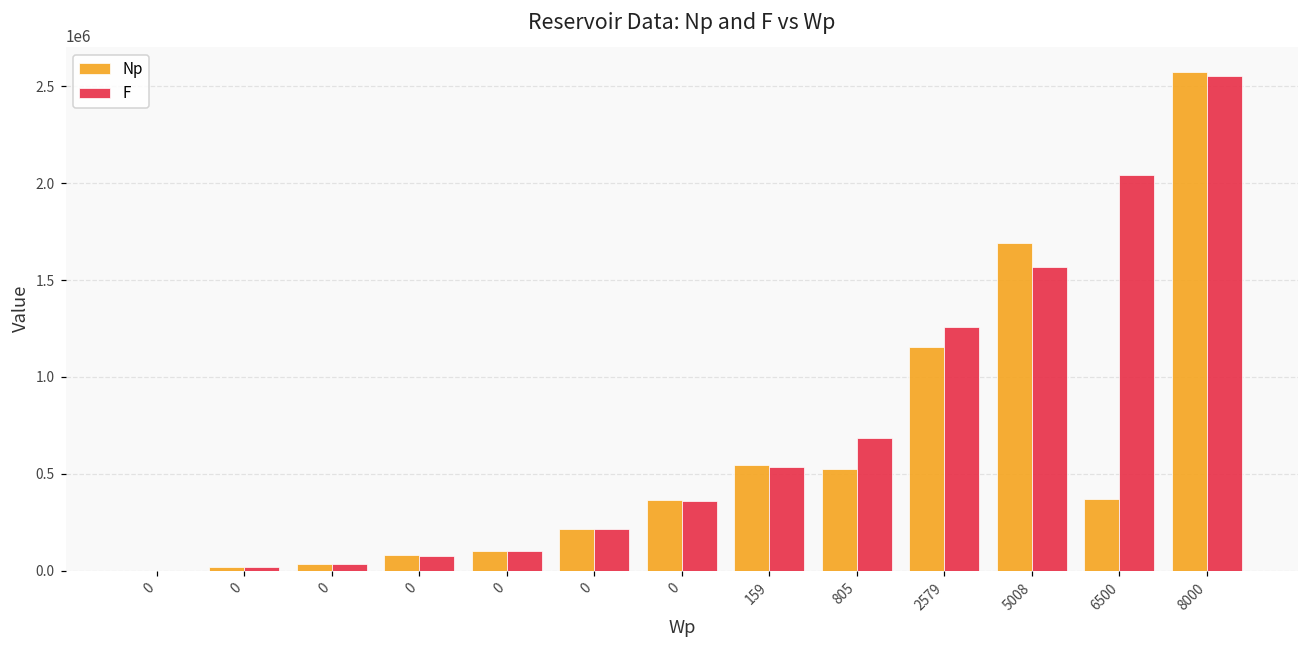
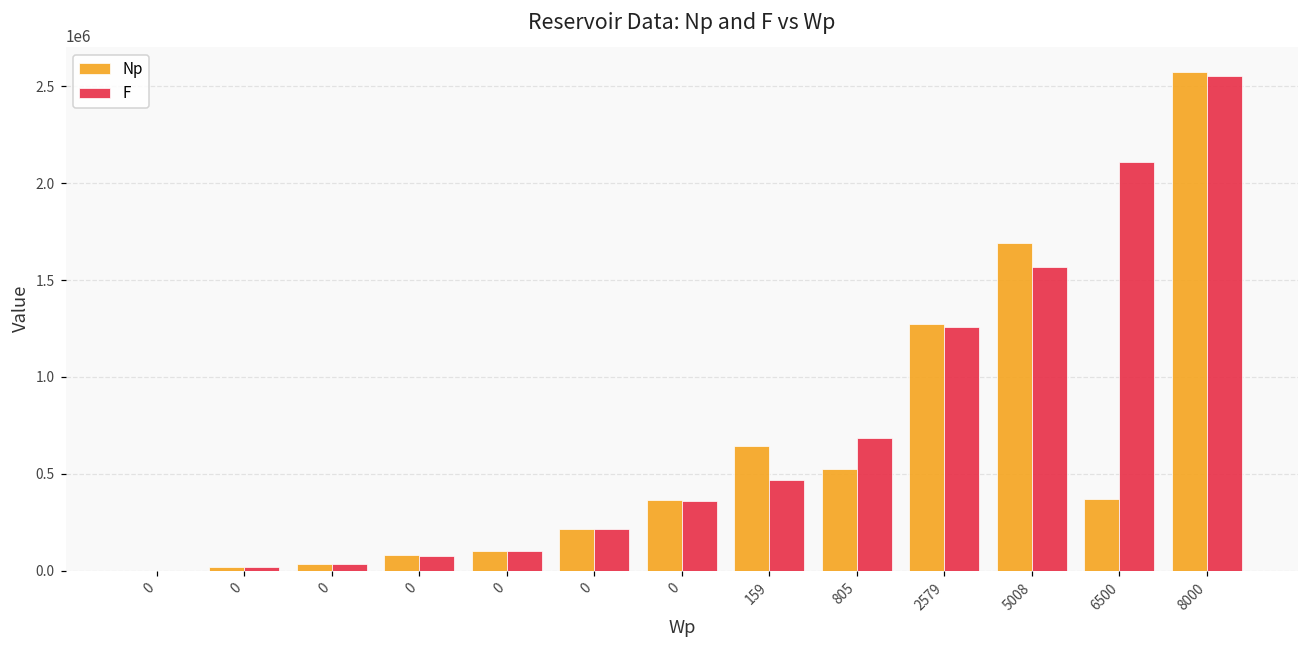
Np, 159: 540000 -> 640000
F, 159: 540000 -> 470000
Np, 2579: 1150000 -> 1270000
F, 6500: 2040000 -> 2110000
